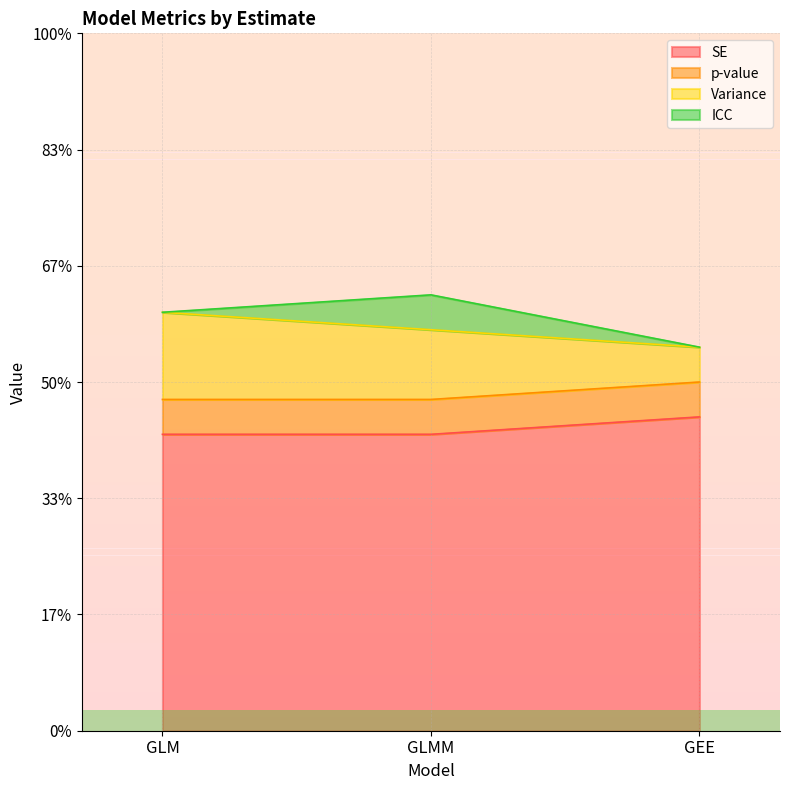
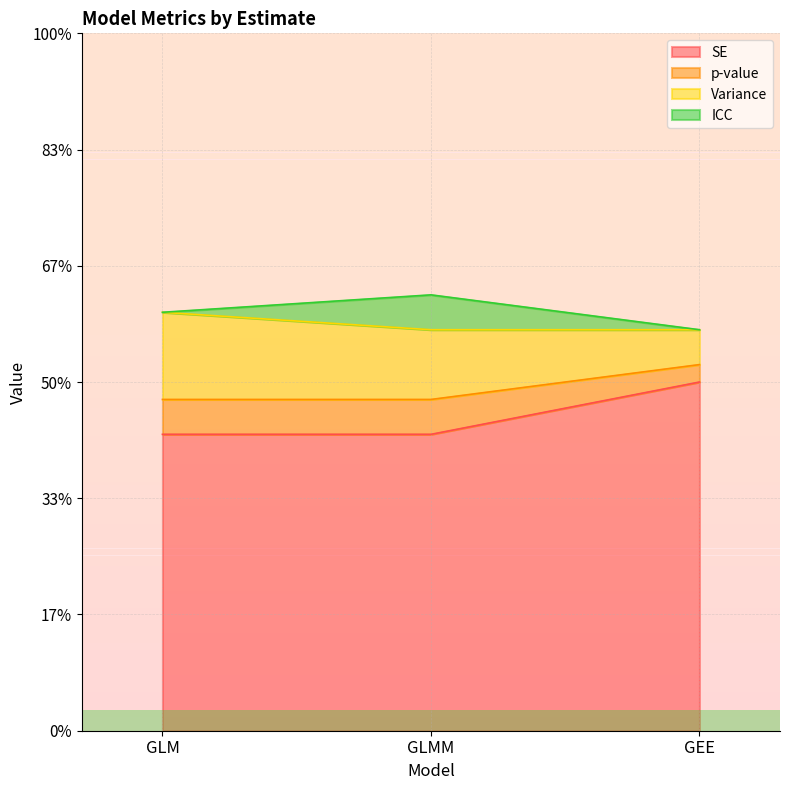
SE, GEE: 45% -> 50%
p-value, GEE: 5% -> 3%
